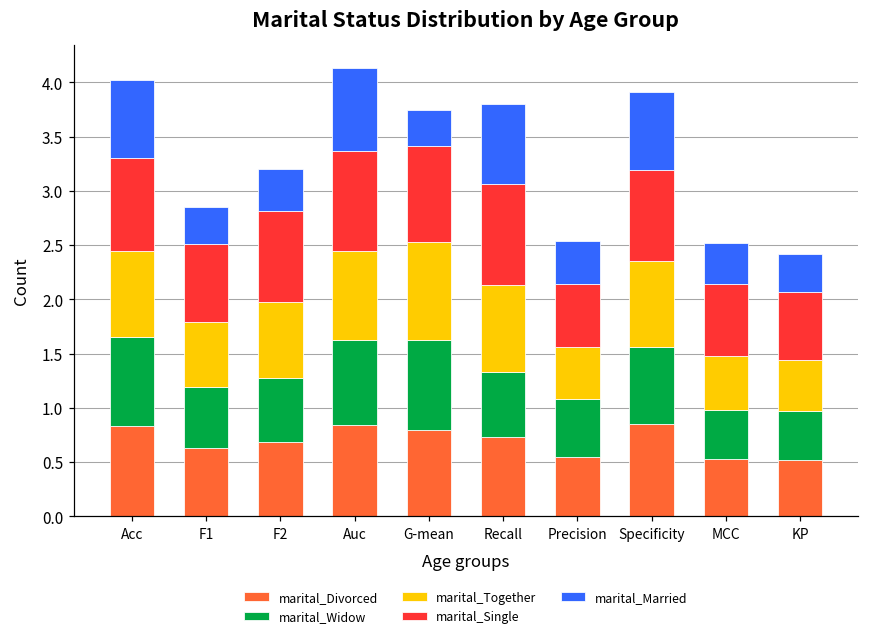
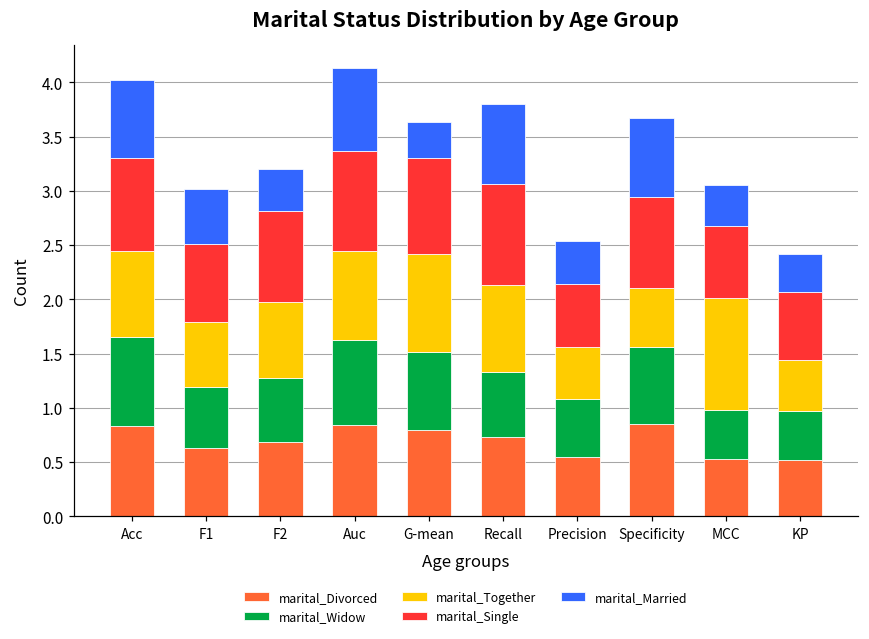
marital_Married, F1: 0.3 -> 0.5
marital_Widow, G-mean: 0.8 -> 0.7
marital_Together, Specificity: 0.8 -> 0.5
marital_Together, MCC: 0.5 -> 1.0
